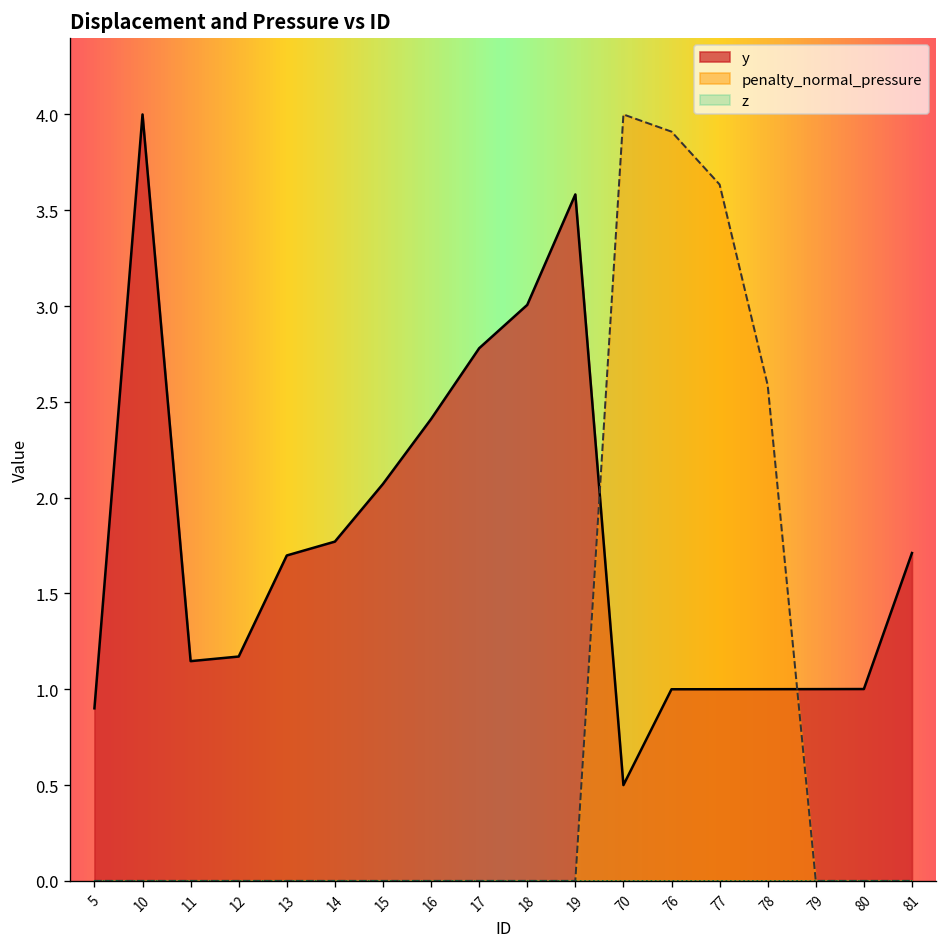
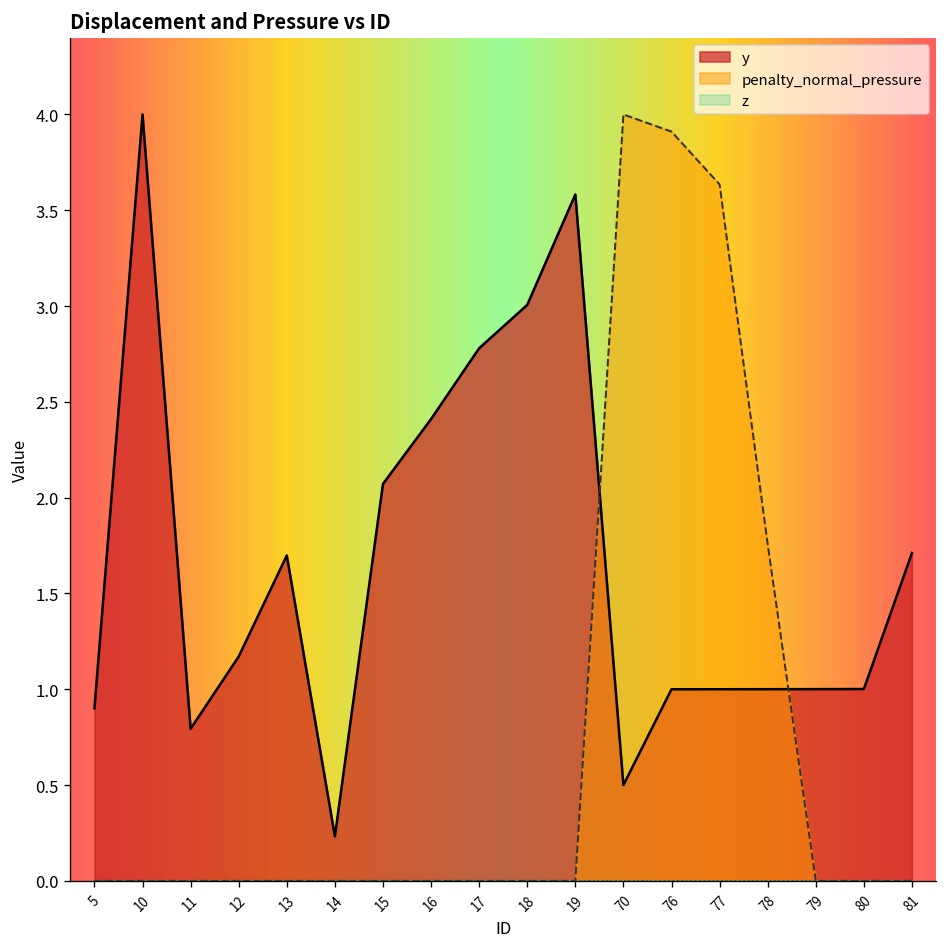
y, 11: 1.15 -> 0.79
y, 14: 1.77 -> 0.23
penalty_normal_pressure, 78: 2.59 -> 1.76
